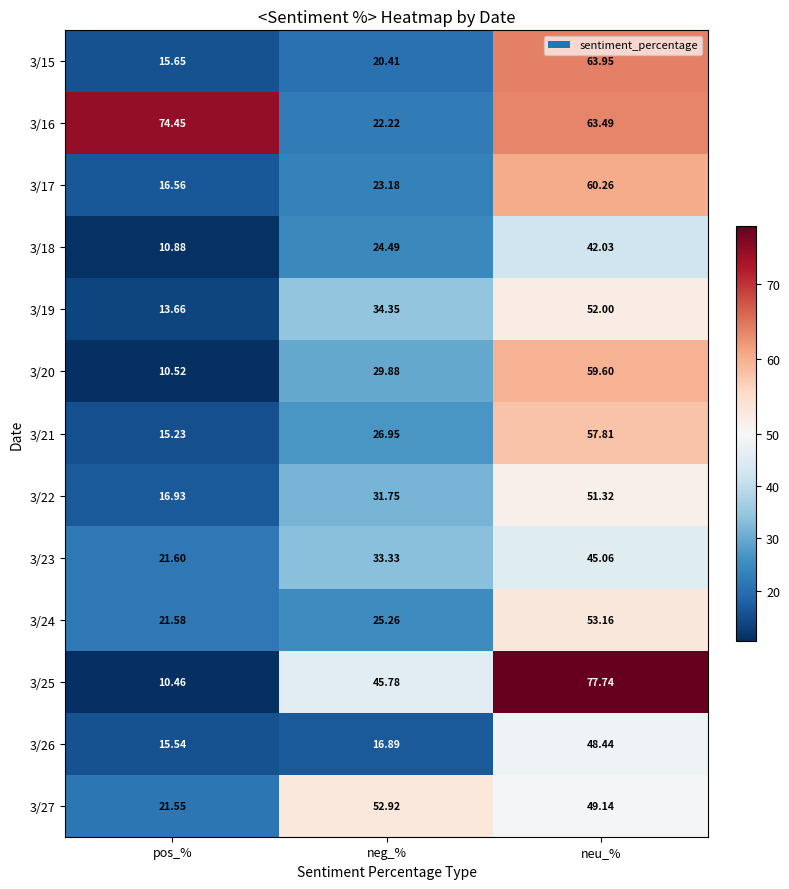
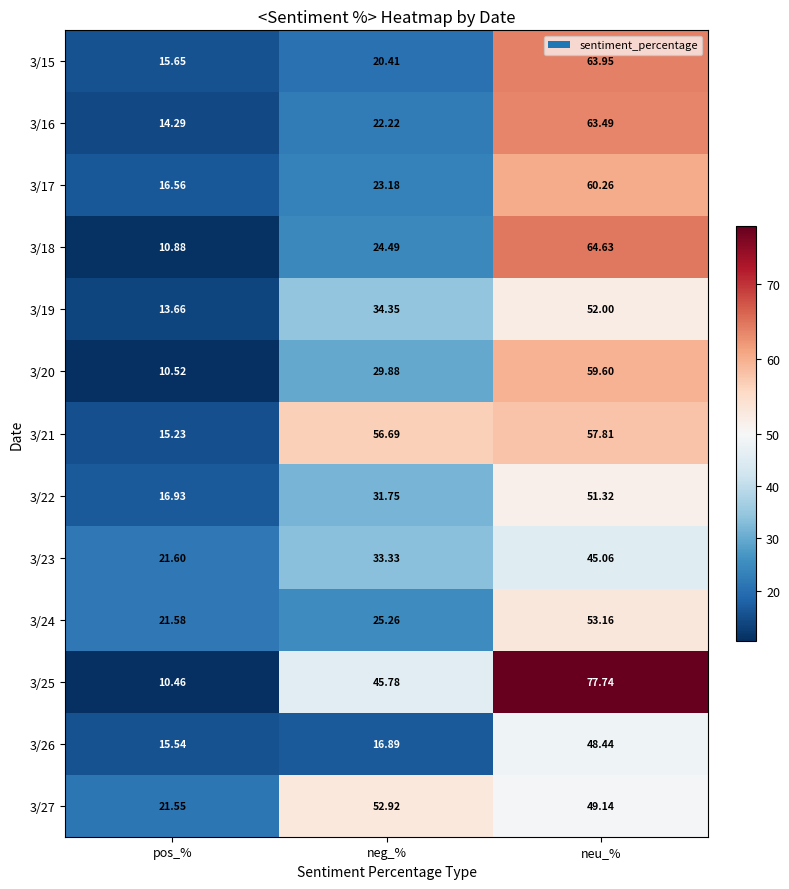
3/16, pos_%: 74.45 -> 14.29
3/18, neu_%: 42.03 -> 64.63
3/21, neg_%: 26.95 -> 56.69
